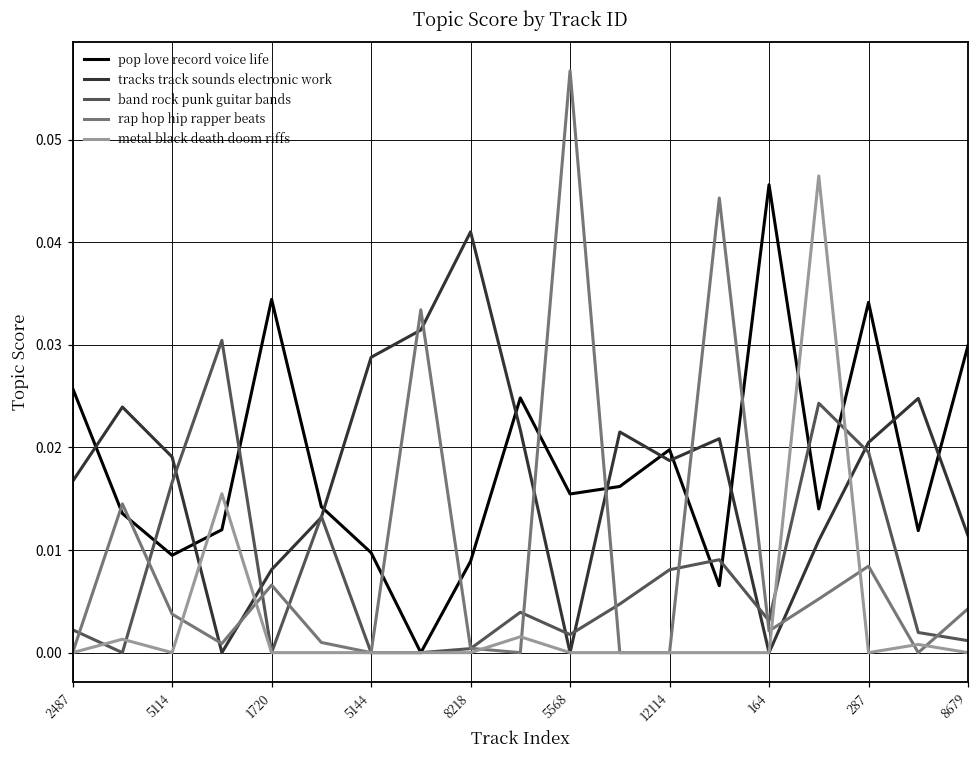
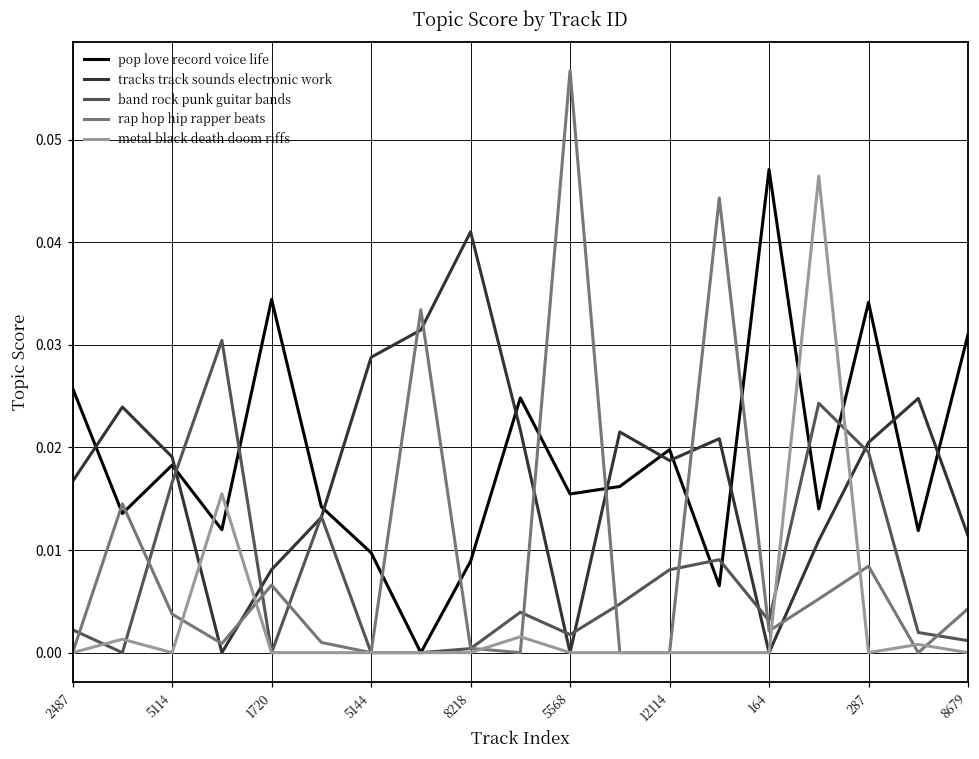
pop love record voice life, 5114: 0.009 -> 0.018
pop love record voice life, 164: 0.046 -> 0.047
pop love record voice life, 8679: 0.030 -> 0.031
